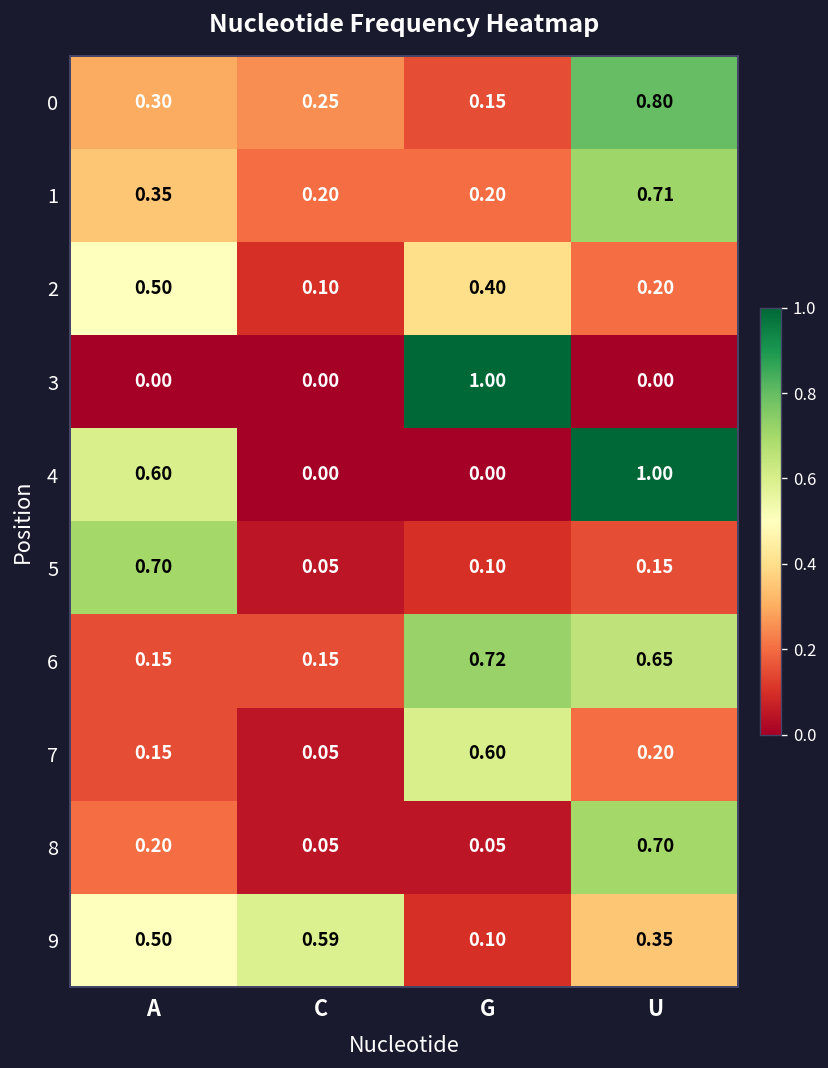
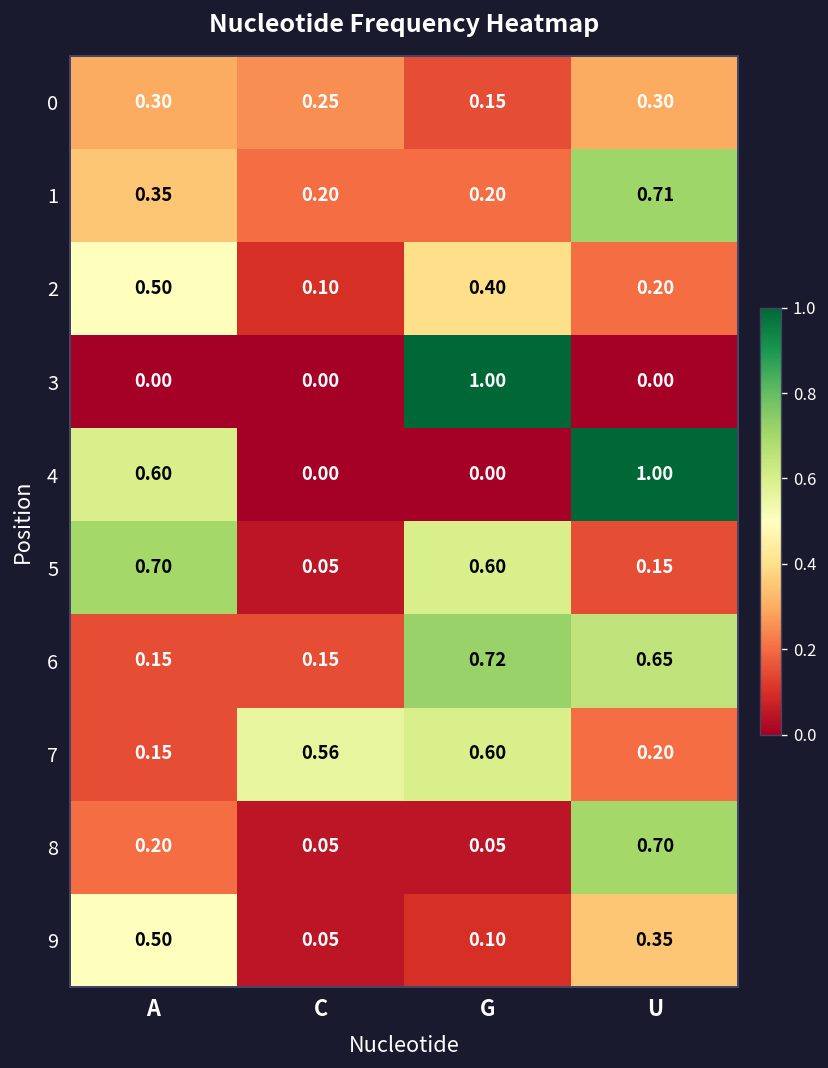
0, U: 0.80 -> 0.30
5, G: 0.10 -> 0.60
7, C: 0.05 -> 0.56
9, C: 0.59 -> 0.05
